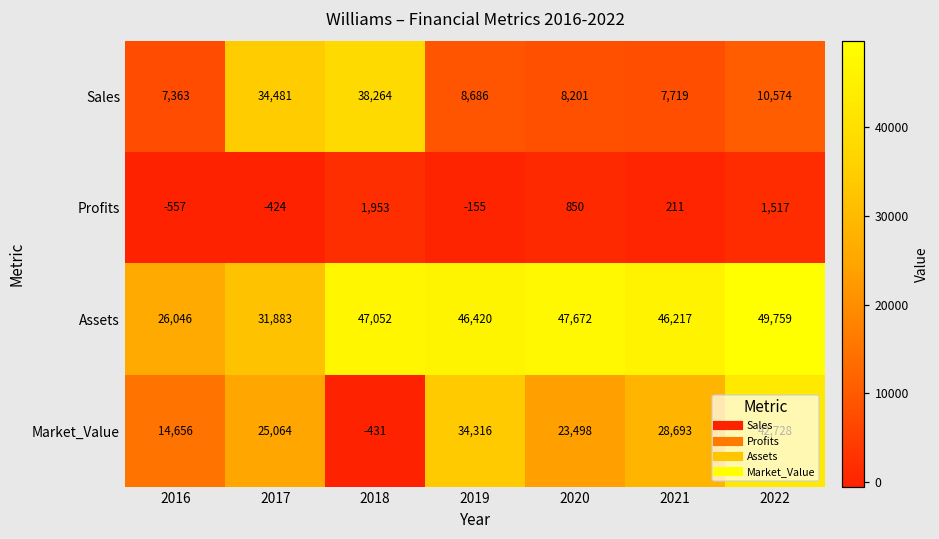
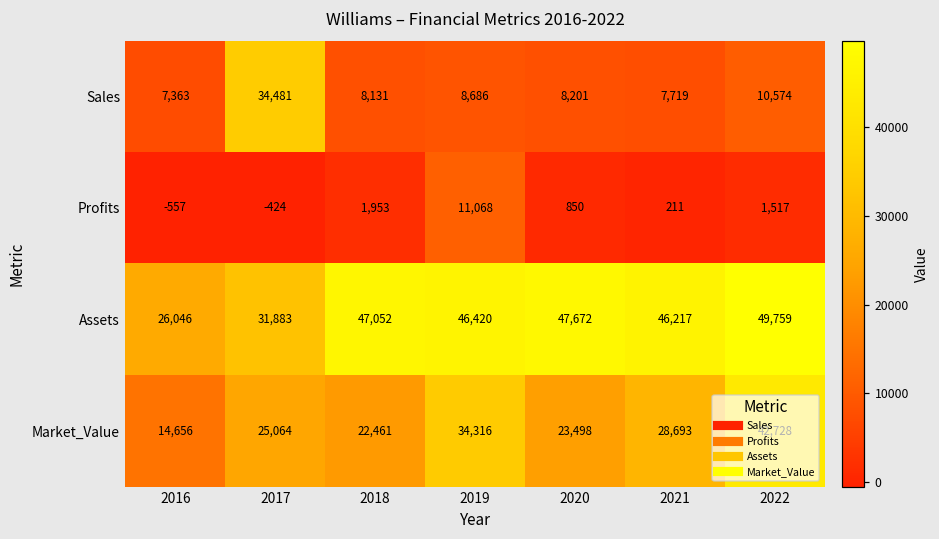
Sales, 2018: 38,264 -> 8,131
Profits, 2019: -155 -> 11,068
Market_Value, 2018: -431 -> 22,461
